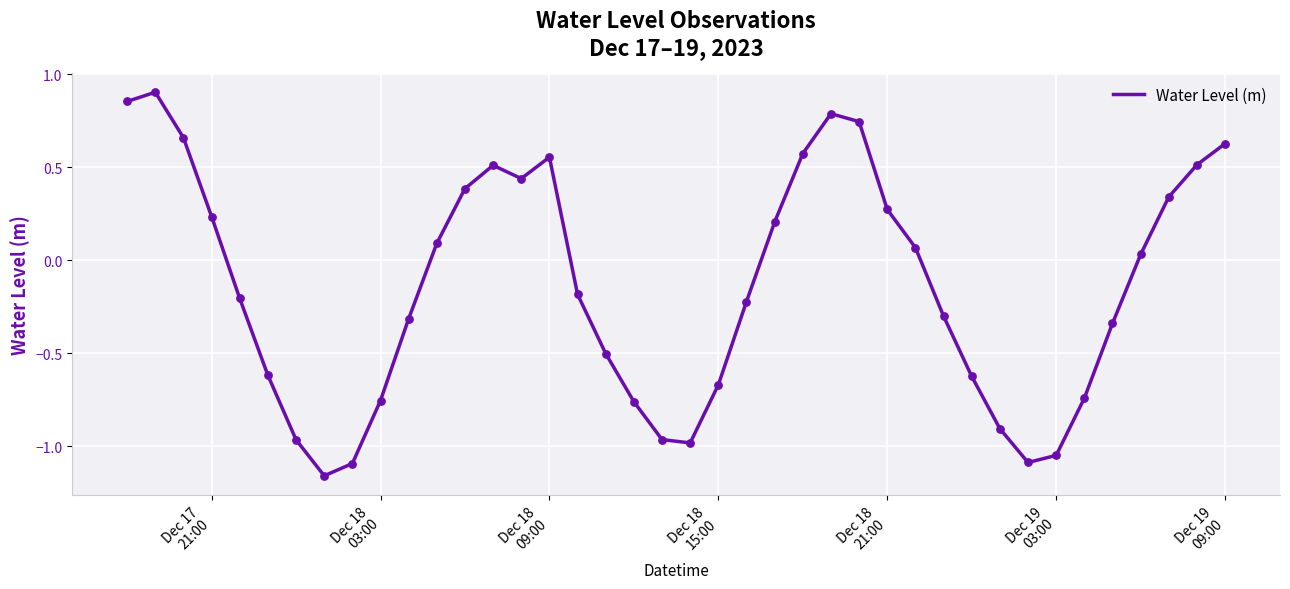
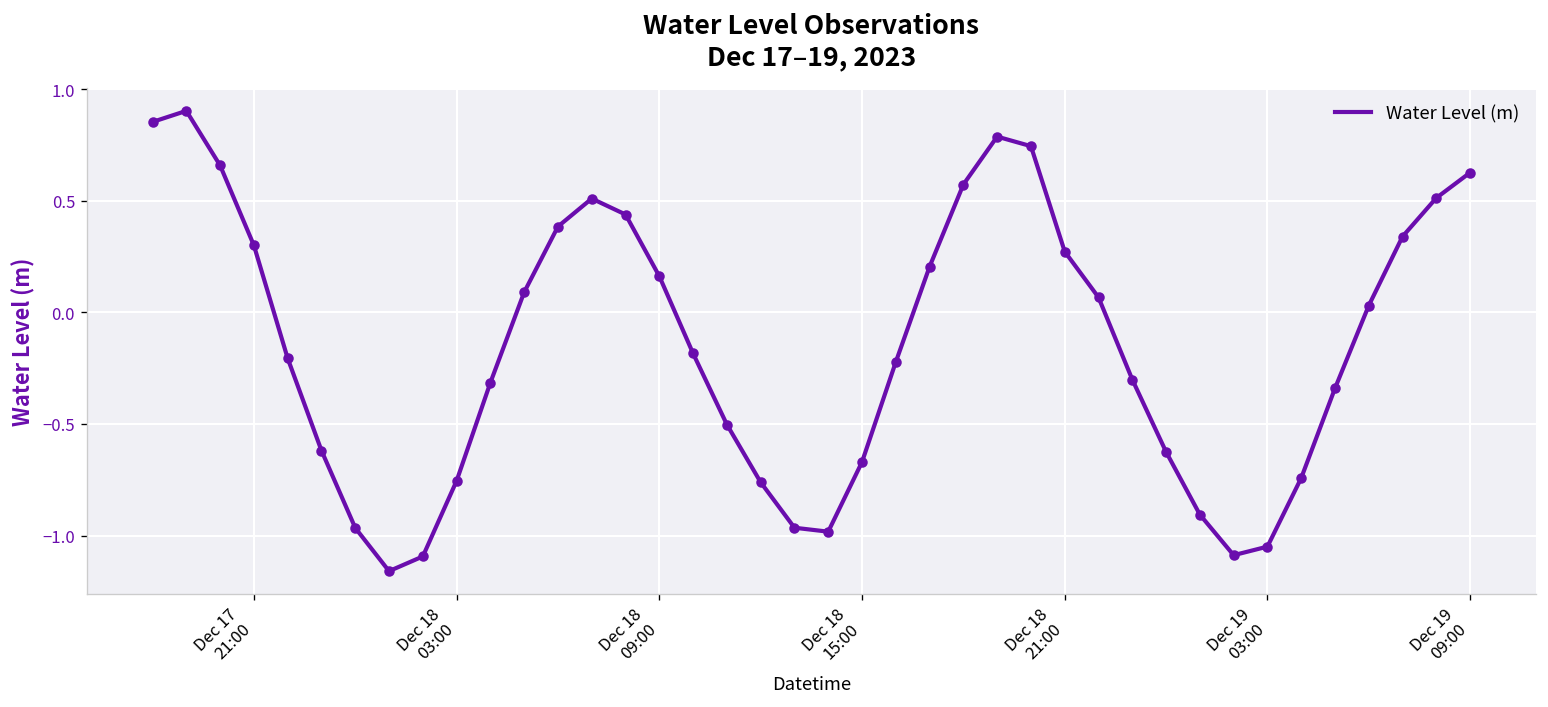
Dec 17 21:00: 0.23 -> 0.30
Dec 18 09:00: 0.55 -> 0.16
